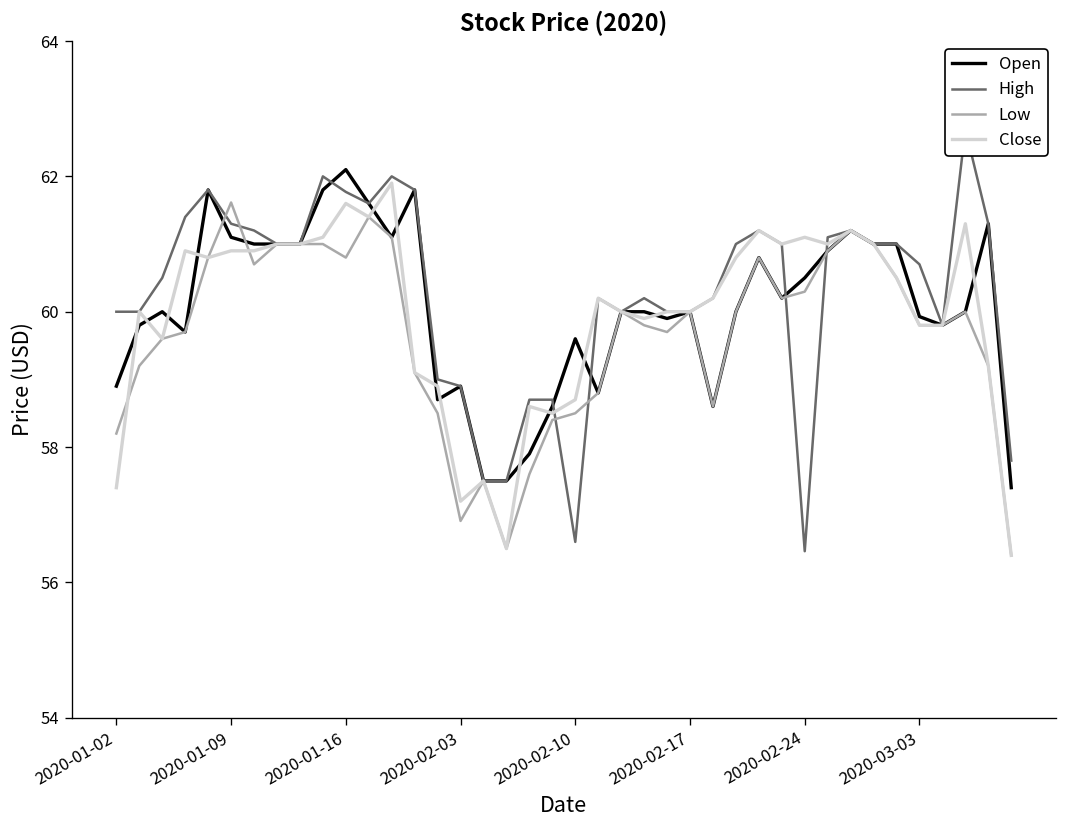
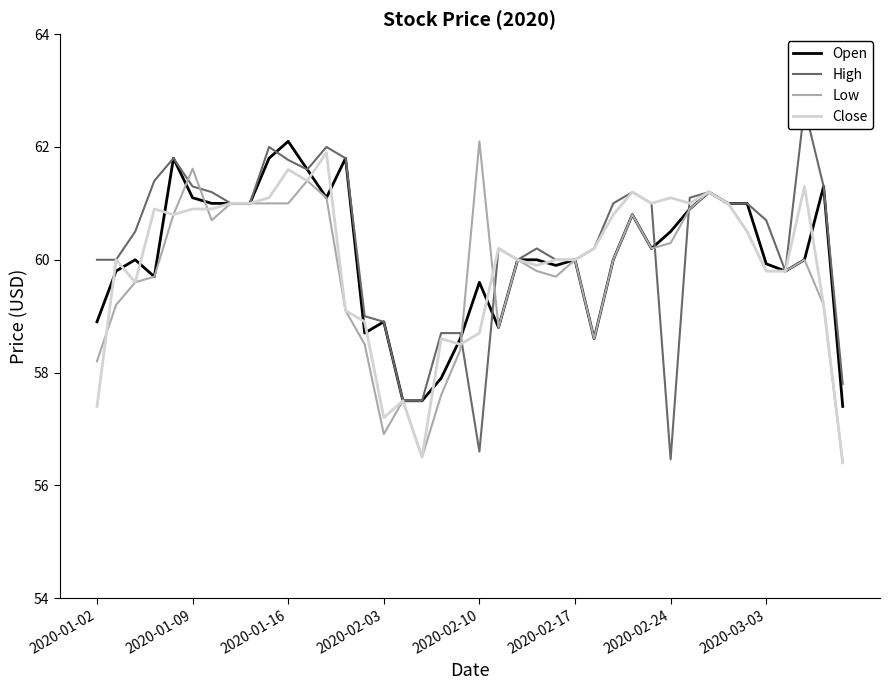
Low, 2020-01-16: 60.8 -> 61.0
Low, 2020-02-10: 58.5 -> 62.1
